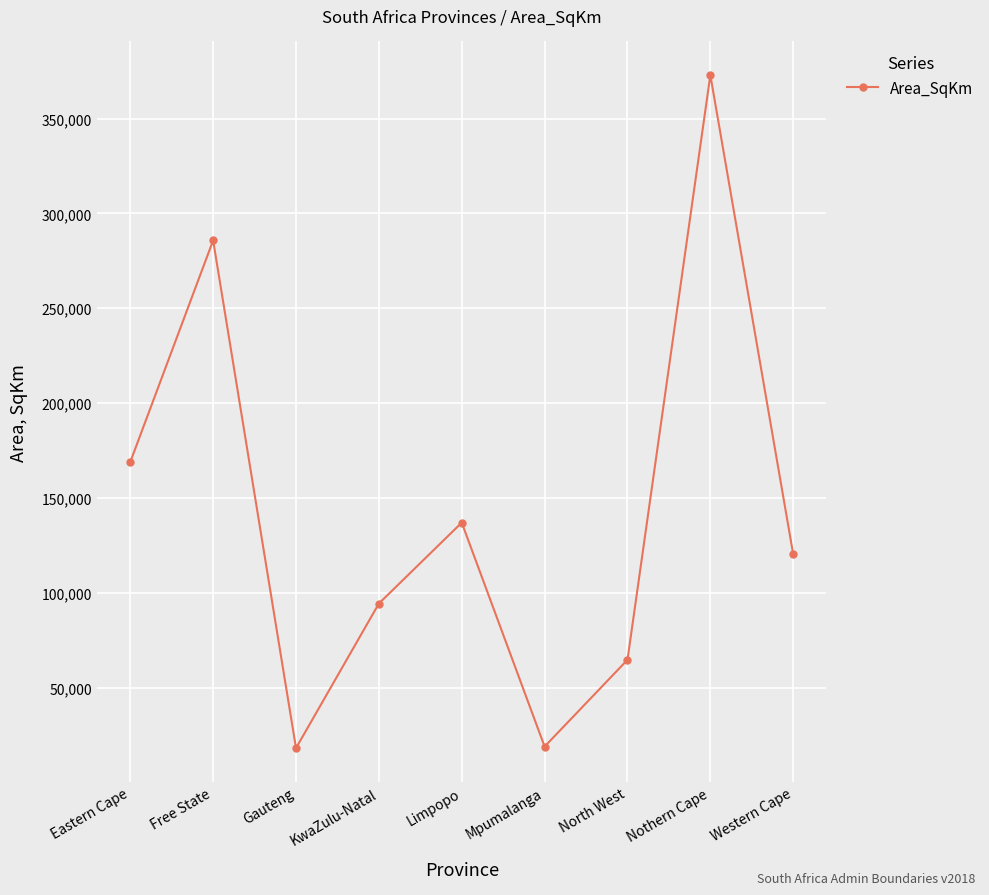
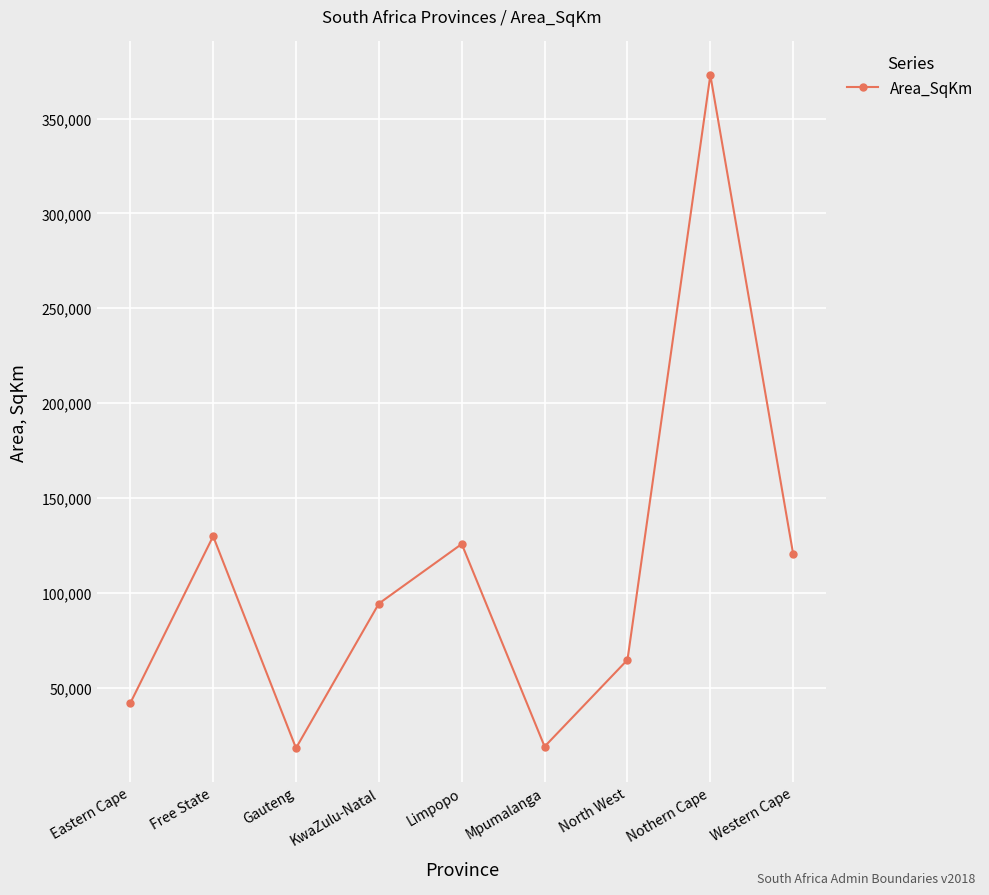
Eastern Cape: 169,000 -> 42,000
Free State: 286,000 -> 130,000
Limpopo: 137,000 -> 126,000
